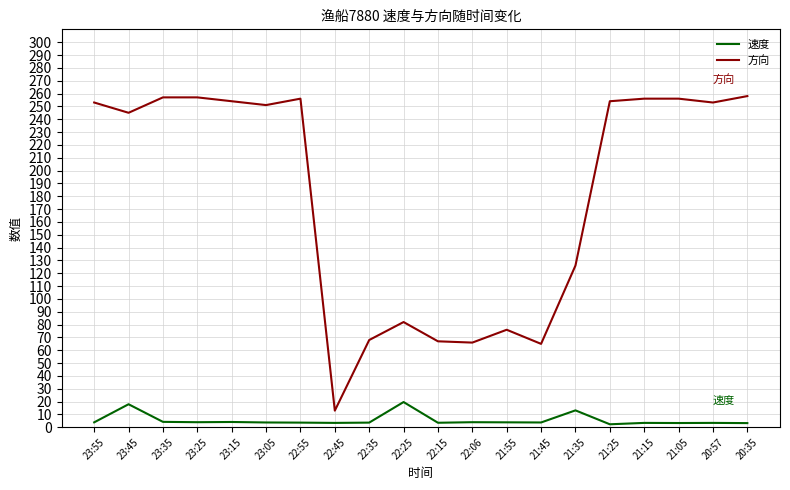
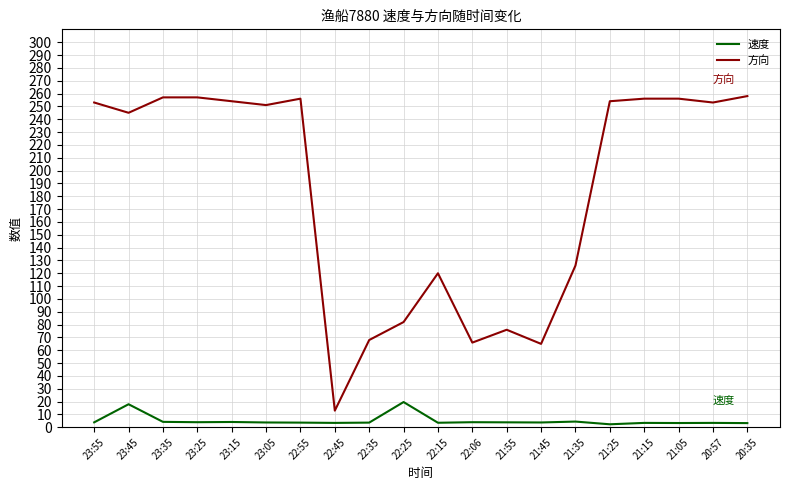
方向, 22:15: 67 -> 120
速度, 21:35: 13 -> 4
